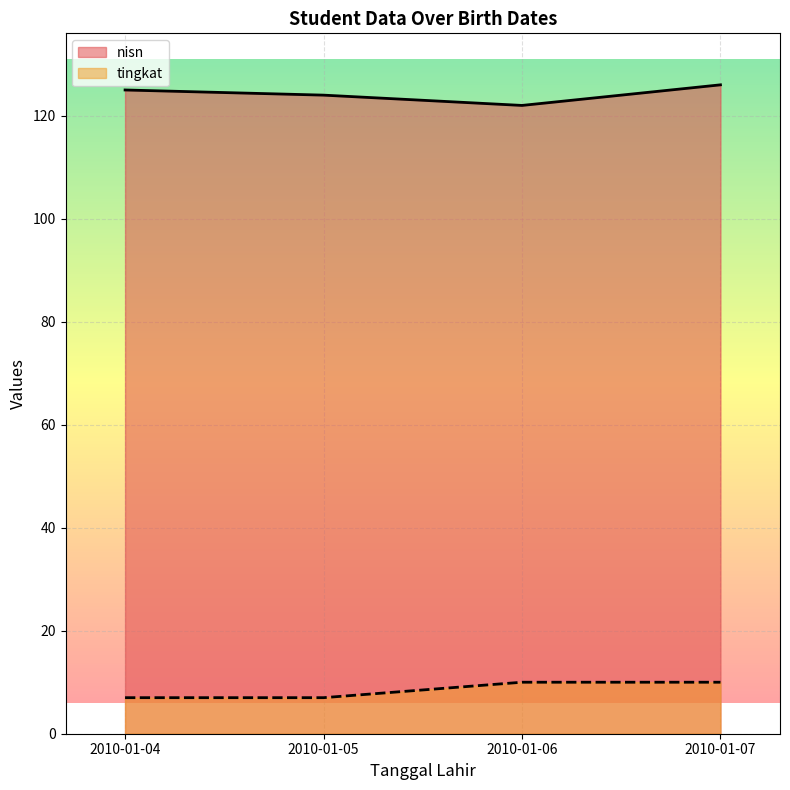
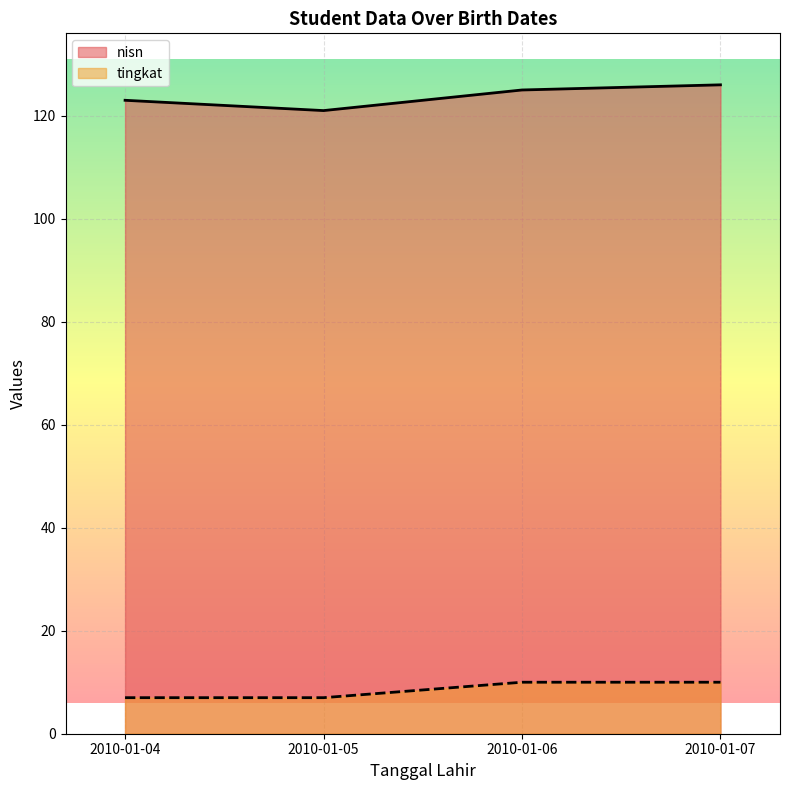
nisn, 2010-01-04: 125 -> 123
nisn, 2010-01-05: 124 -> 121
nisn, 2010-01-06: 122 -> 125
